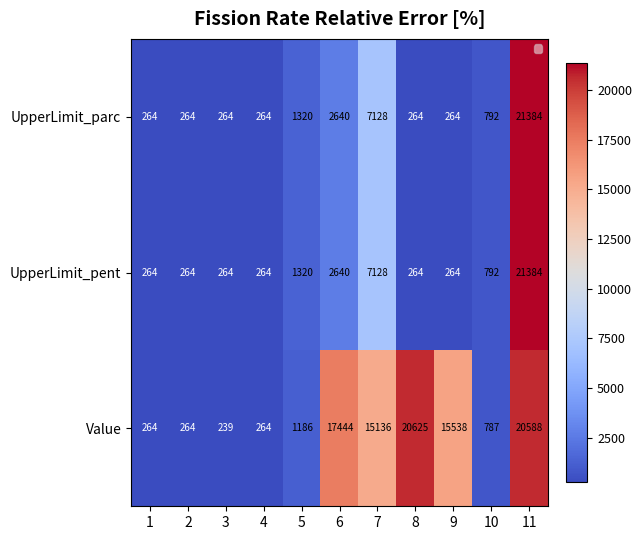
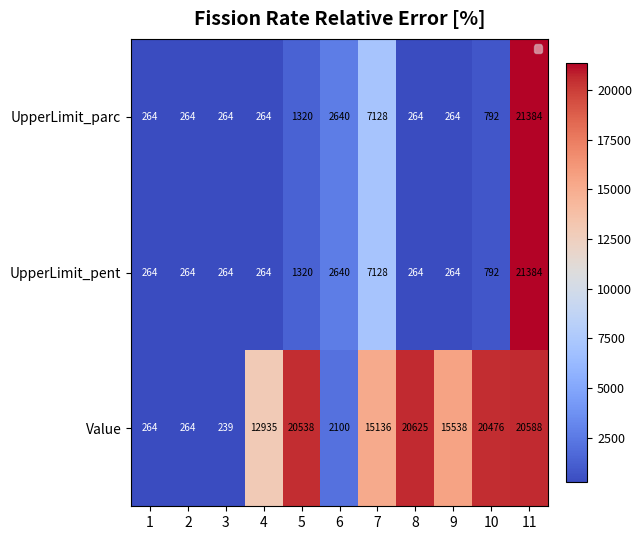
Value, 4: 264 -> 12935
Value, 5: 1186 -> 20538
Value, 6: 17444 -> 2100
Value, 10: 787 -> 20476
